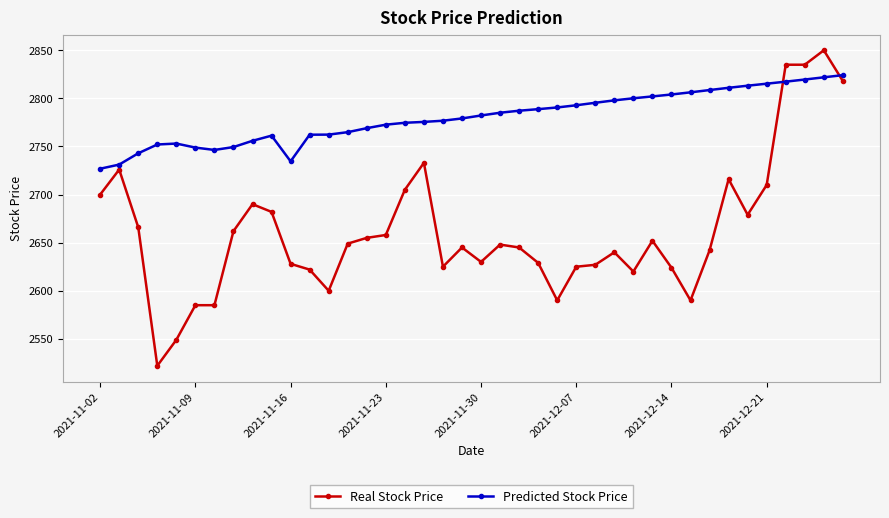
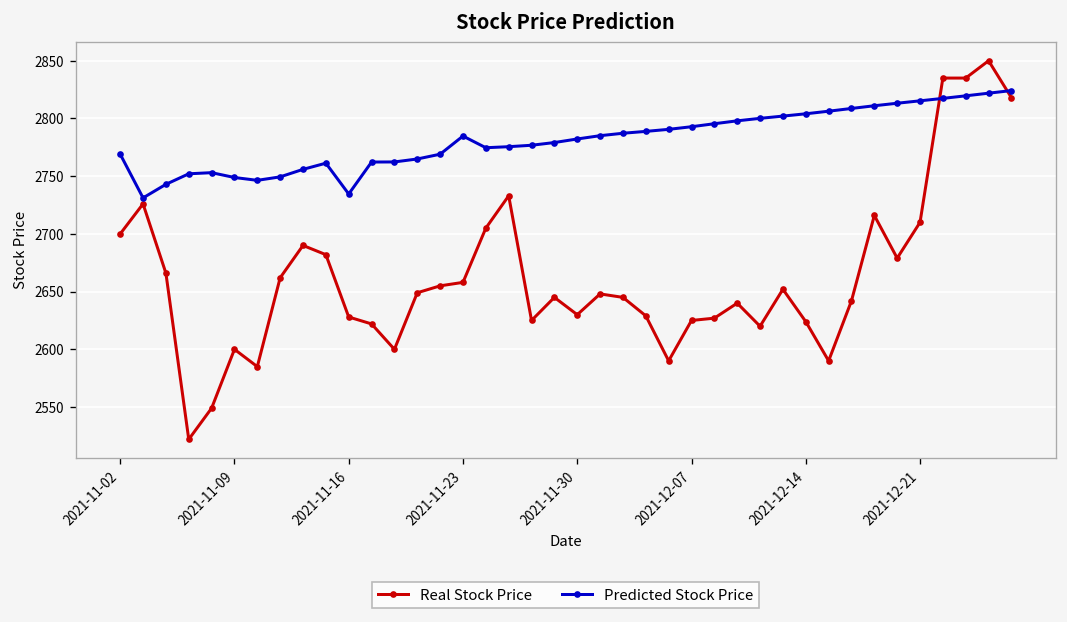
Predicted Stock Price, 2021-11-02: 2730 -> 2770
Real Stock Price, 2021-11-09: 2590 -> 2600
Predicted Stock Price, 2021-11-23: 2770 -> 2780
